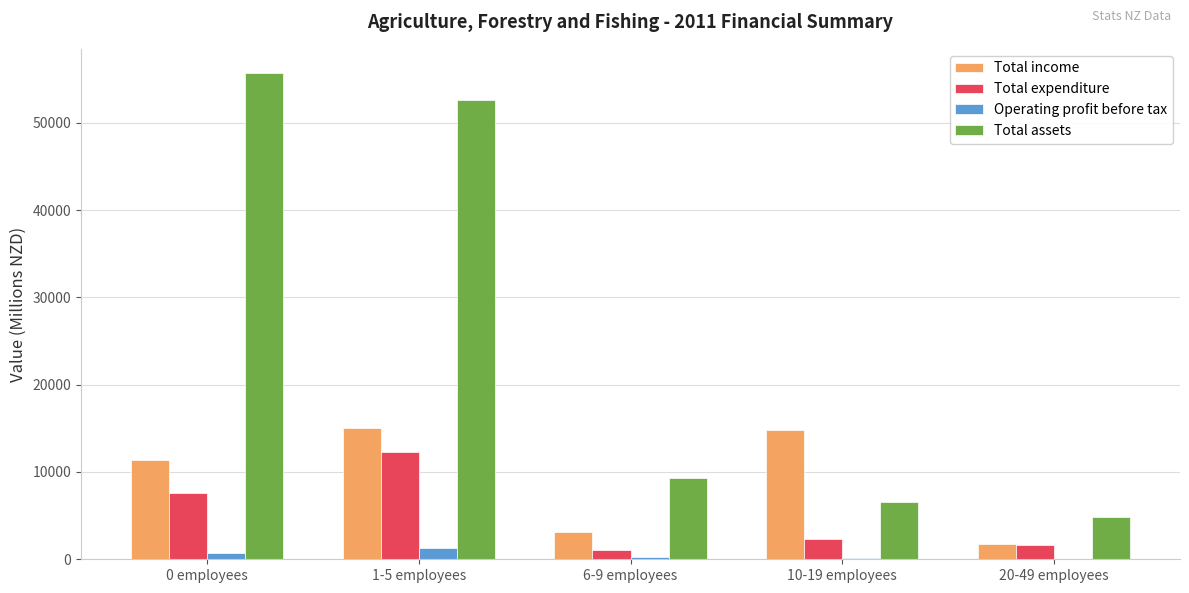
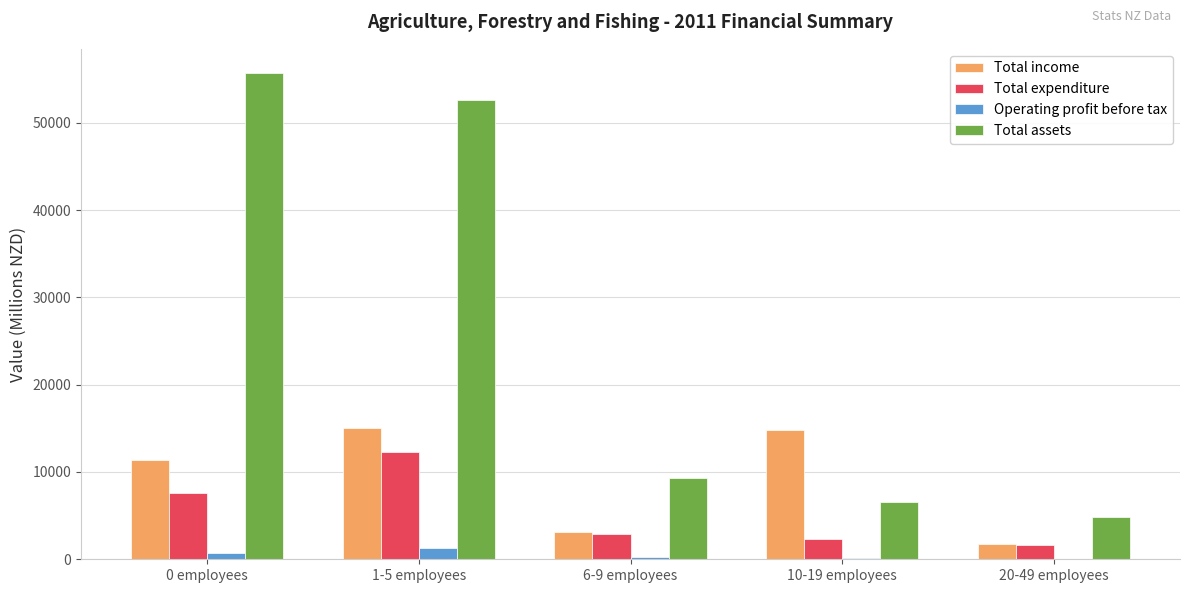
Total expenditure, 6-9 employees: 1000 -> 3000
